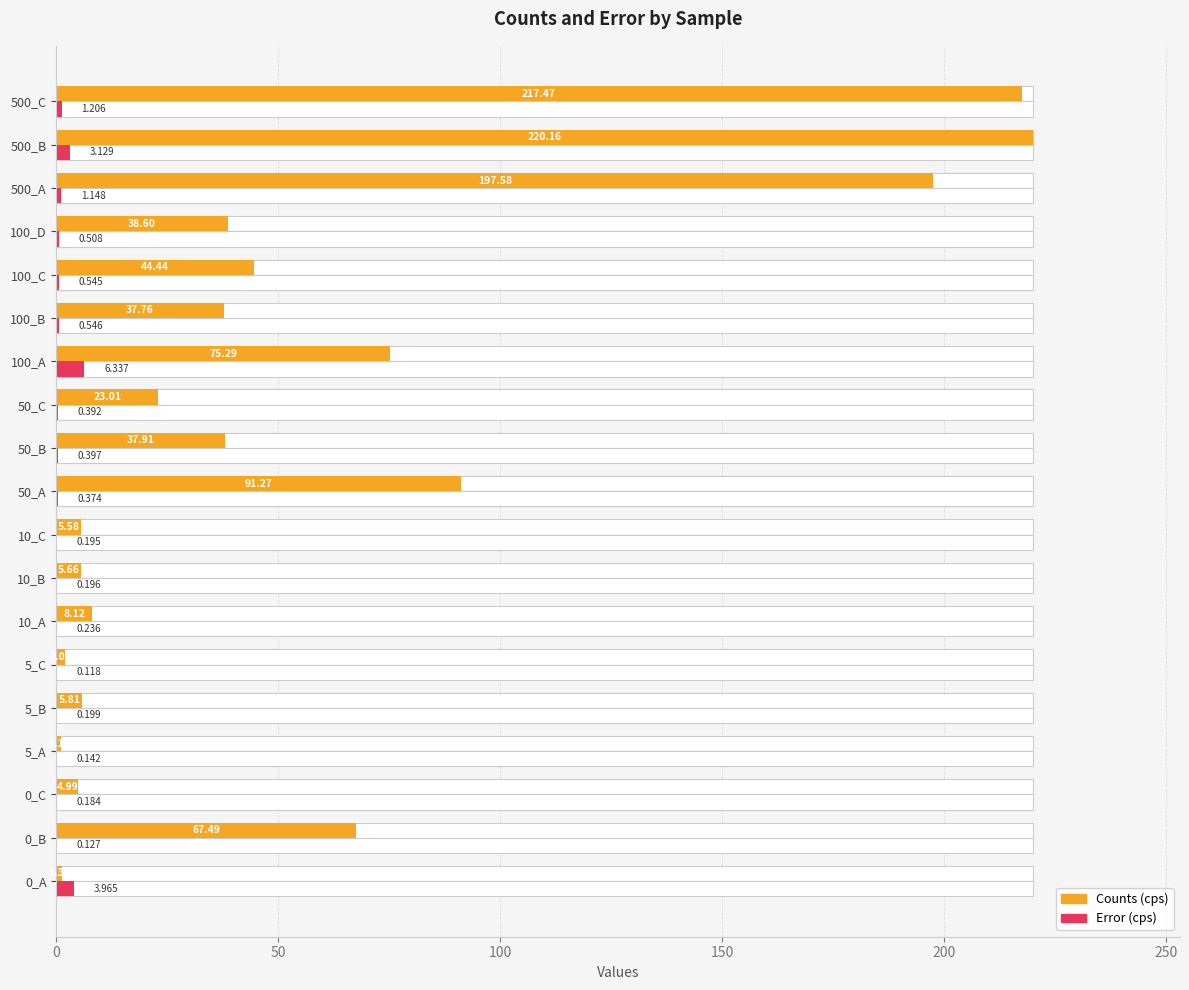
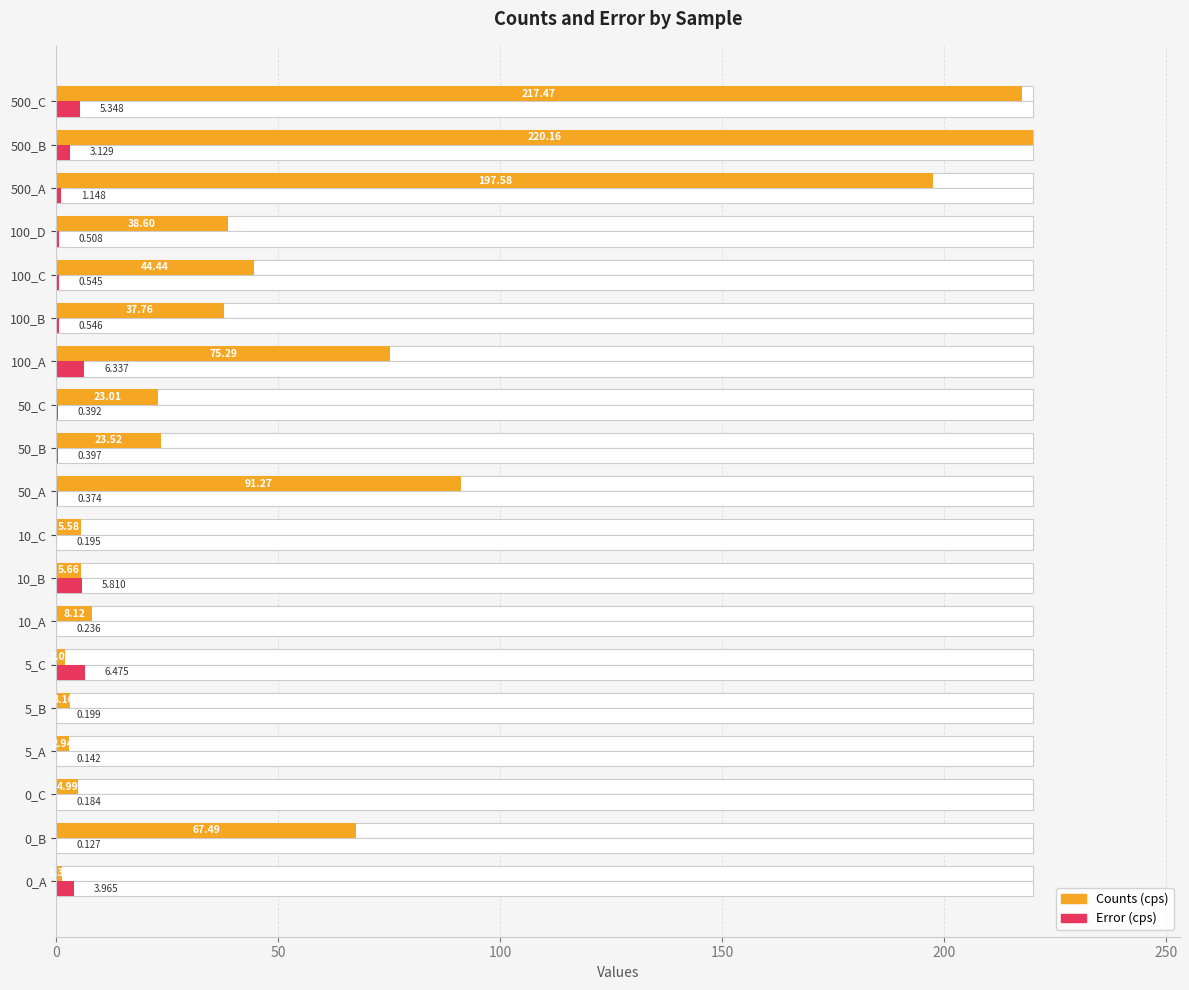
Error (cps), 500_C: 1.206 -> 5.348
Counts (cps), 50_B: 37.91 -> 23.52
Error (cps), 10_B: 0.196 -> 5.810
Error (cps), 5_C: 0.118 -> 6.475
Counts (cps), 5_B: 5.81 -> 3.16
Counts (cps), 5_A: 1 -> 3
